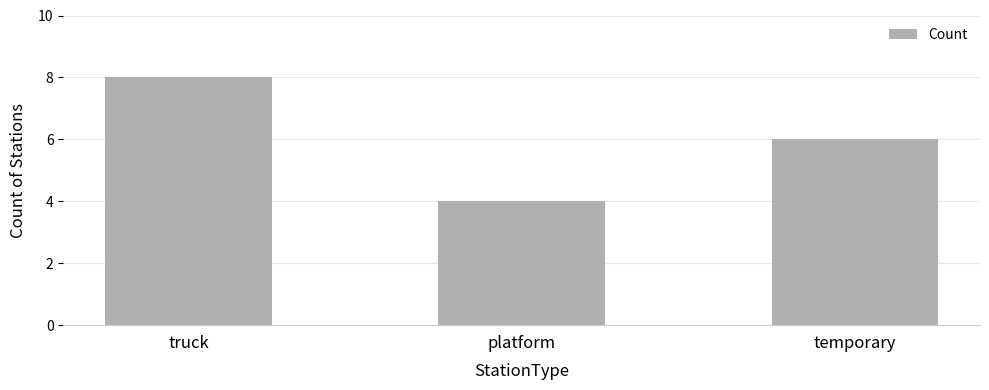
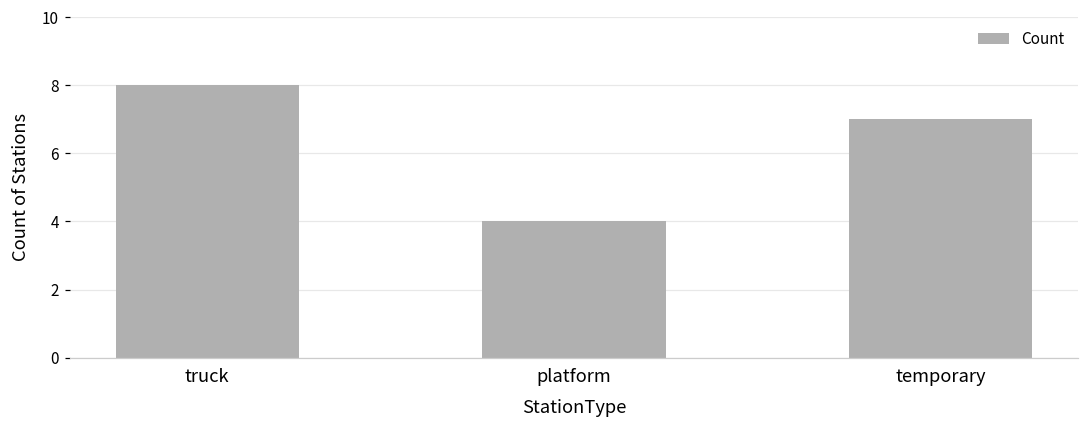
temporary: 6 -> 7
